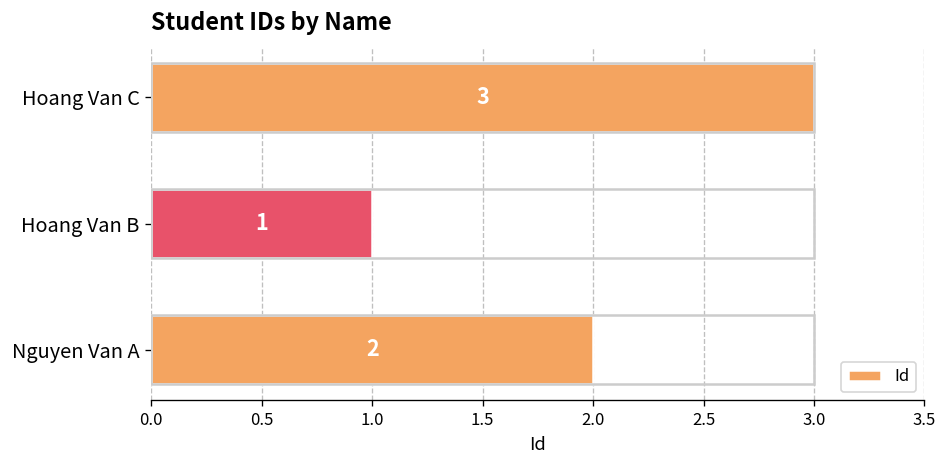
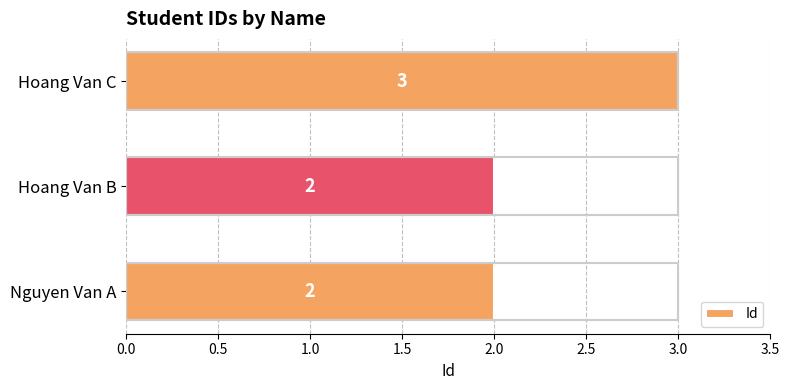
Hoang Van B: 1 -> 2
